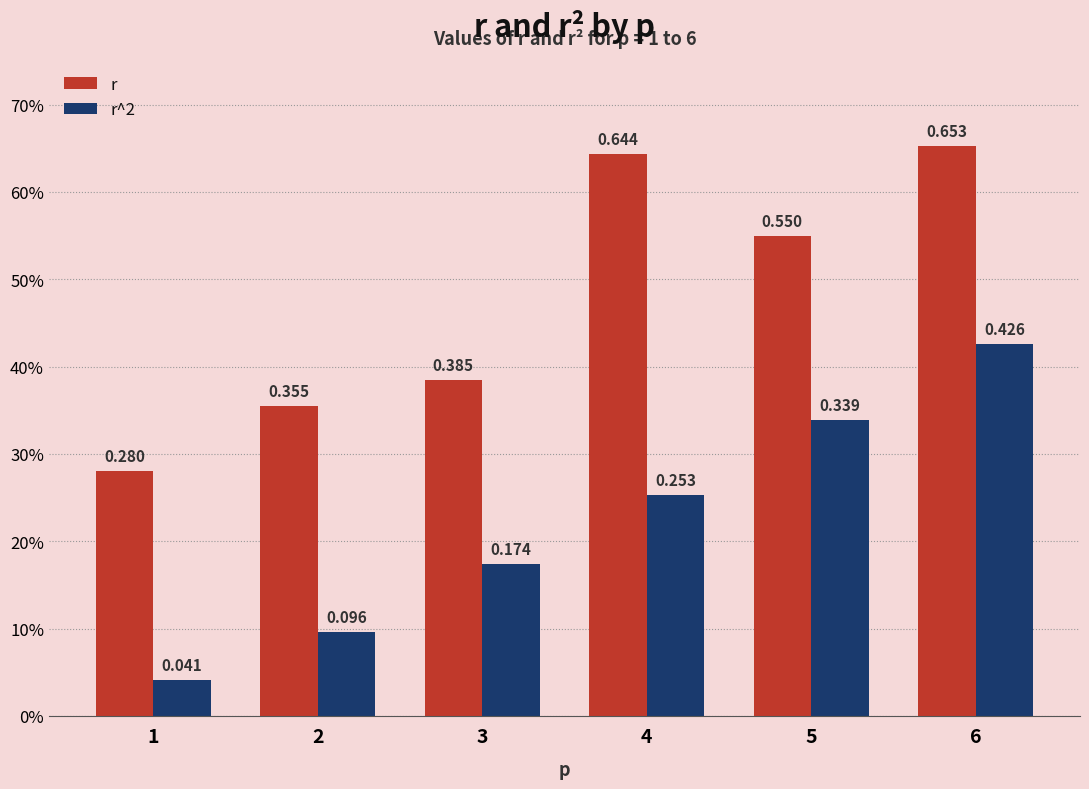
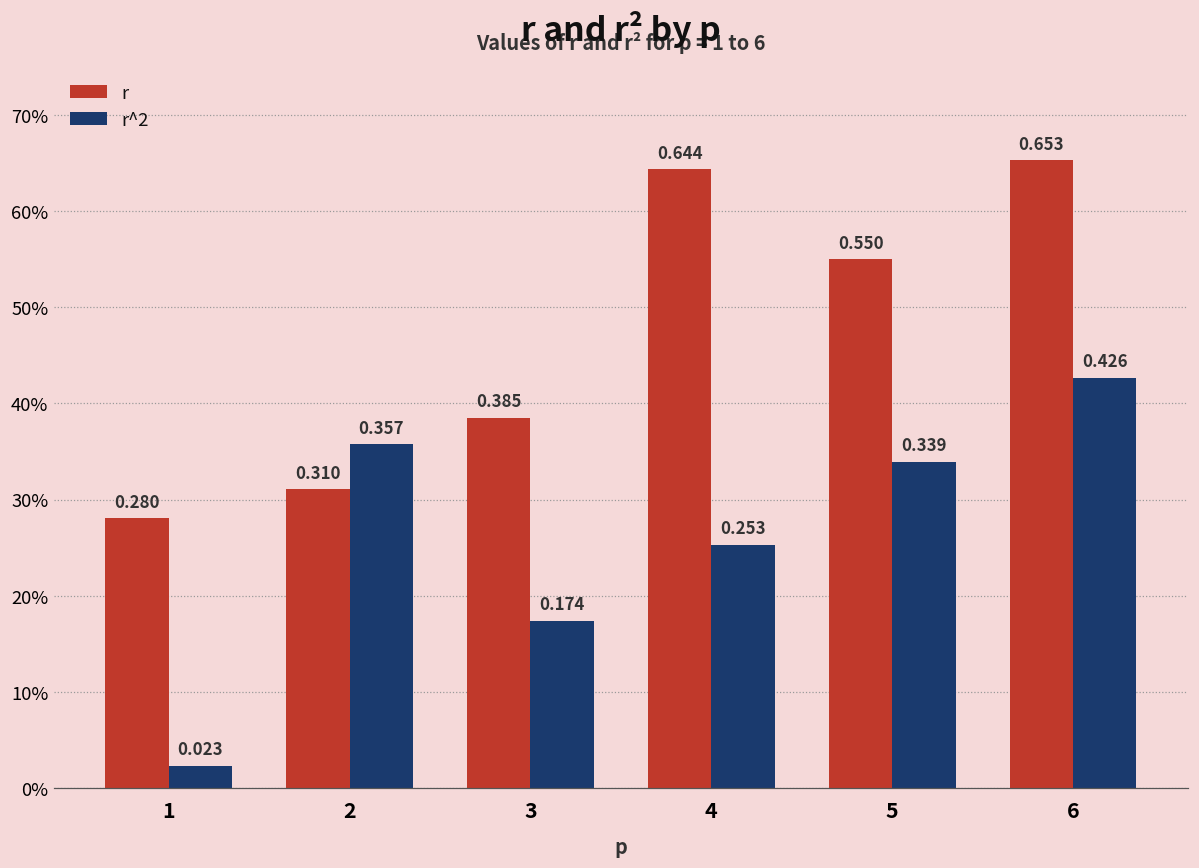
r^2, 1: 0.041 -> 0.023
r, 2: 0.355 -> 0.310
r^2, 2: 0.096 -> 0.357
